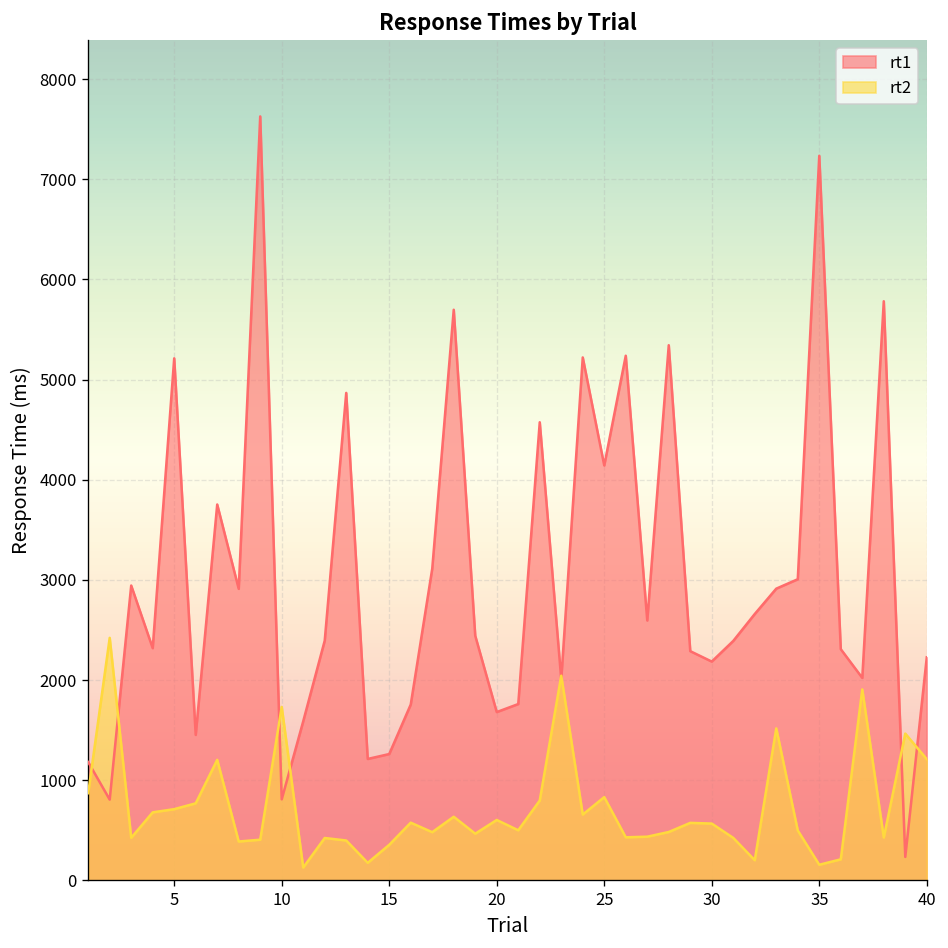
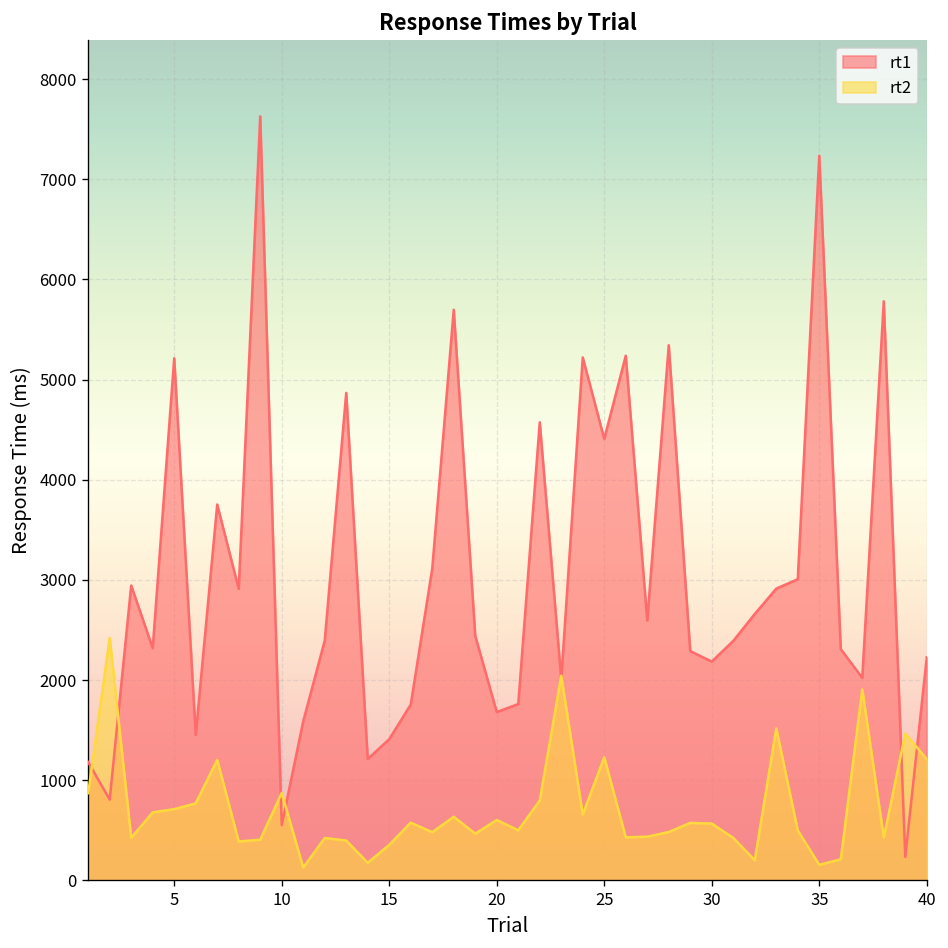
rt1, 10: 800 -> 600
rt2, 10: 1700 -> 900
rt1, 15: 1300 -> 1400
rt1, 25: 4100 -> 4400
rt2, 25: 800 -> 1200
